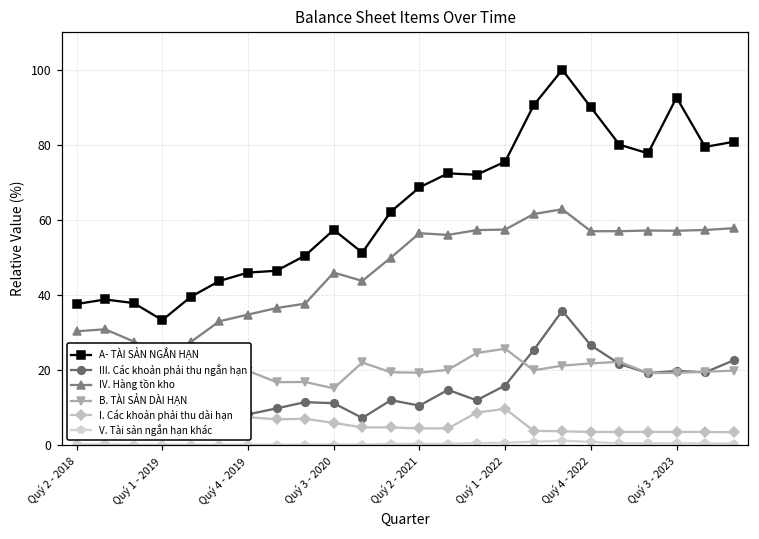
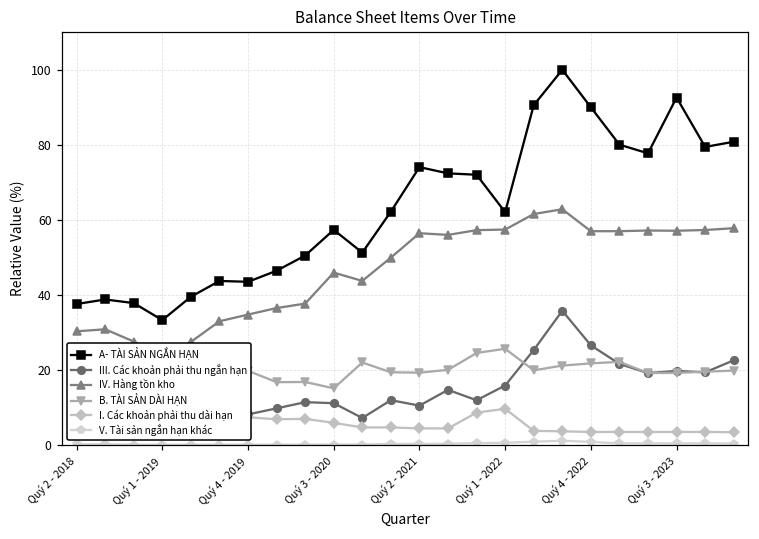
A- TÀI SẢN NGẮN HẠN, Quý 4 - 2019: 46 -> 43
A- TÀI SẢN NGẮN HẠN, Quý 2 - 2021: 69 -> 74
A- TÀI SẢN NGẮN HẠN, Quý 1 - 2022: 75 -> 62
